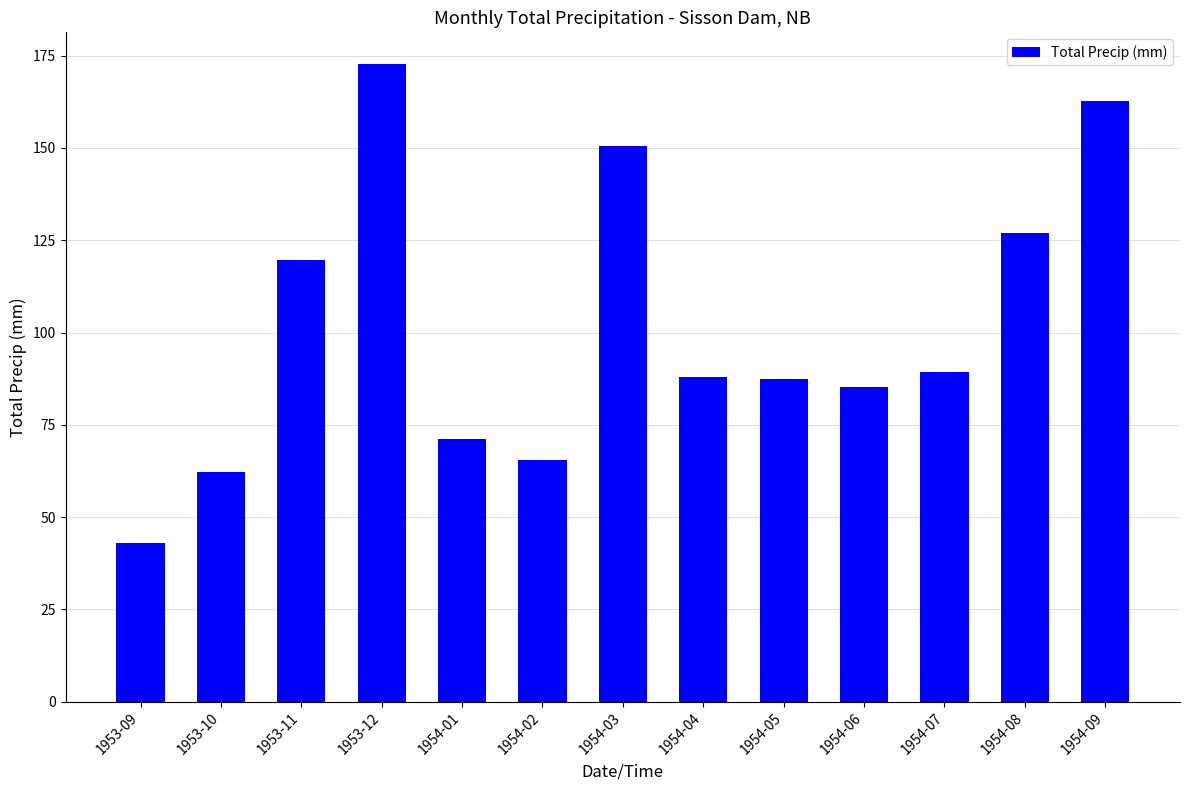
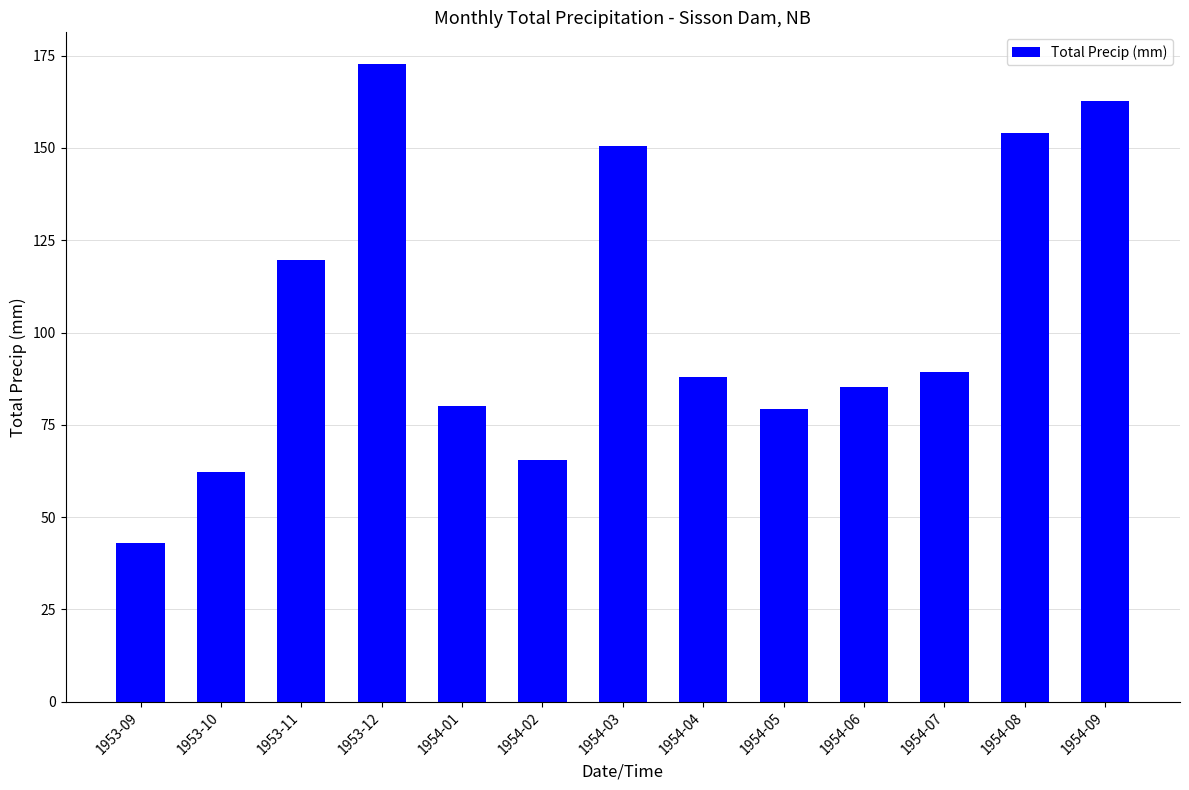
1954-01: 71 -> 80
1954-05: 87 -> 79
1954-08: 127 -> 154
